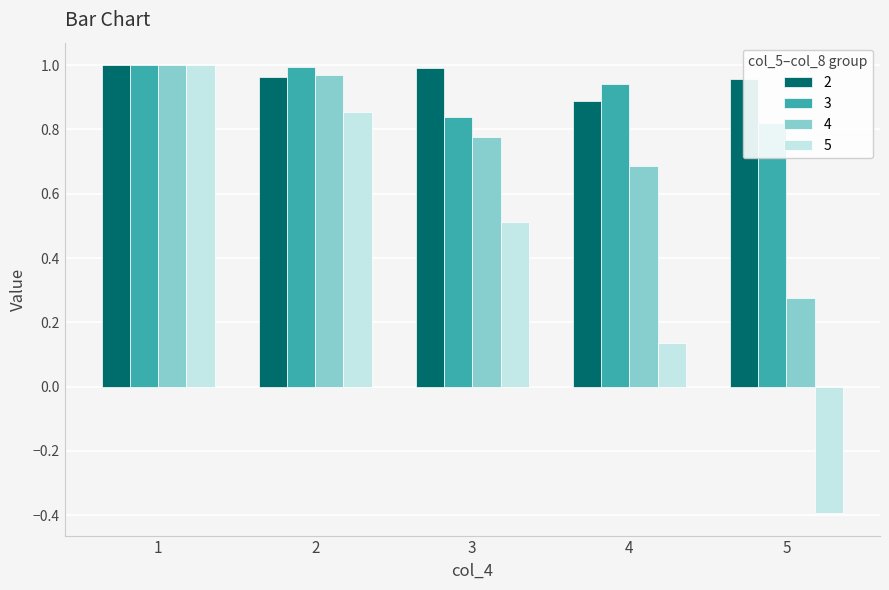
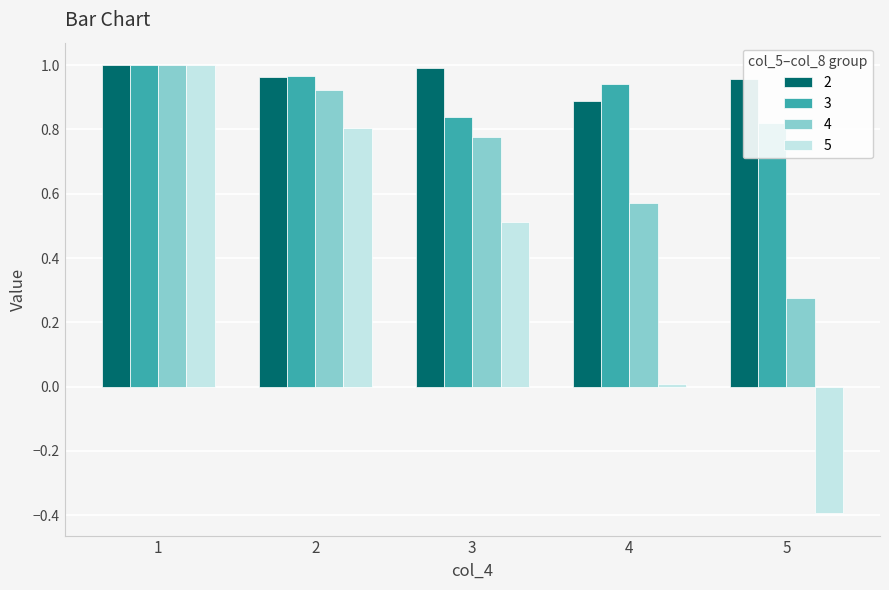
3, 2: 0.99 -> 0.96
4, 2: 0.97 -> 0.92
5, 2: 0.85 -> 0.80
4, 4: 0.69 -> 0.57
5, 4: 0.14 -> 0.01
